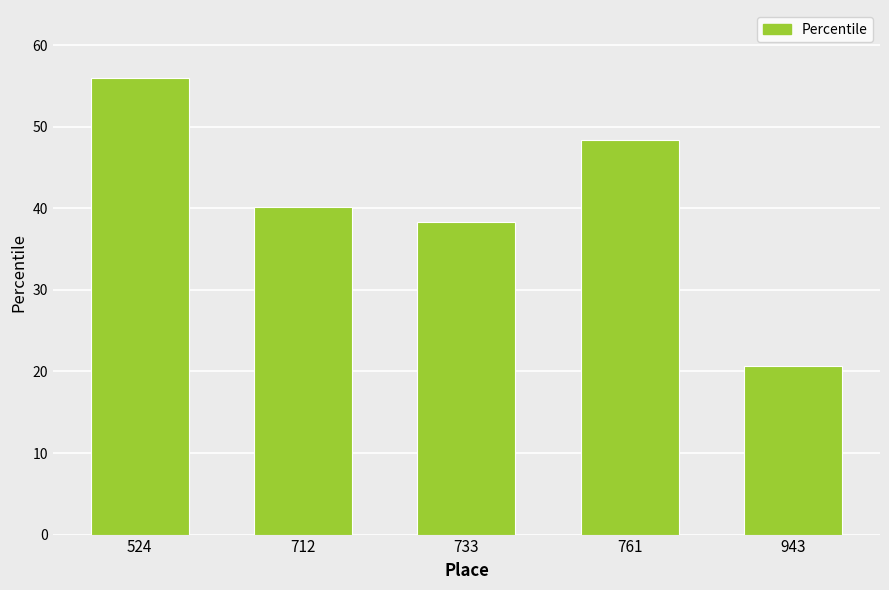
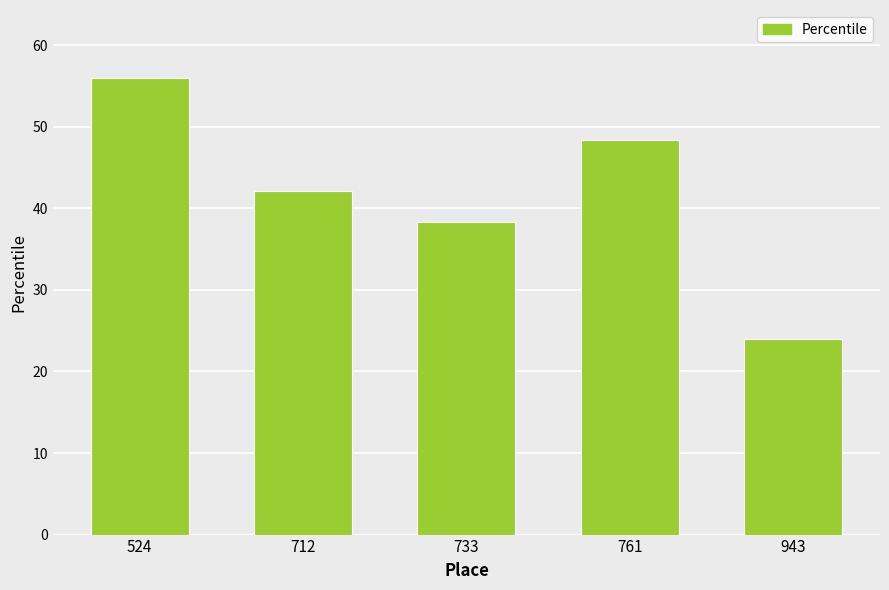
712: 40 -> 42
943: 21 -> 24
